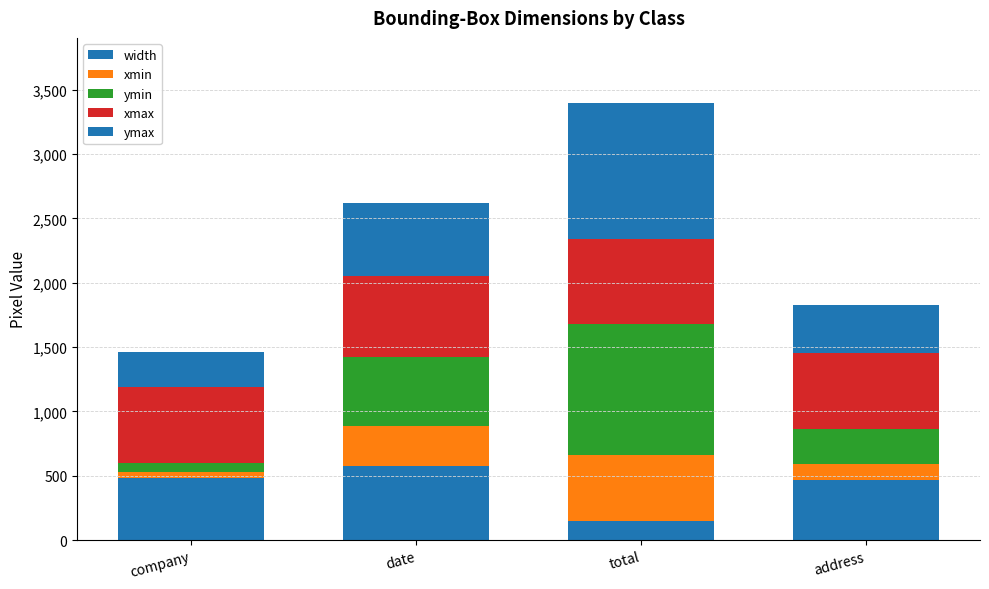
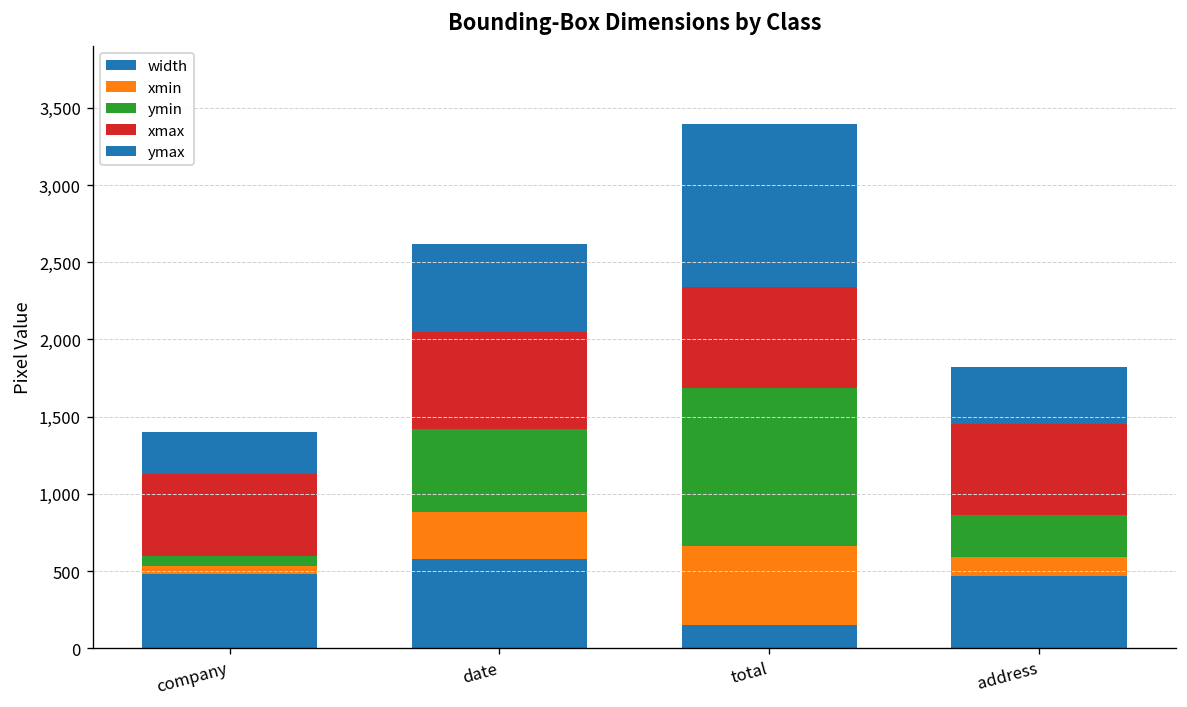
xmax, company: 600 -> 530
